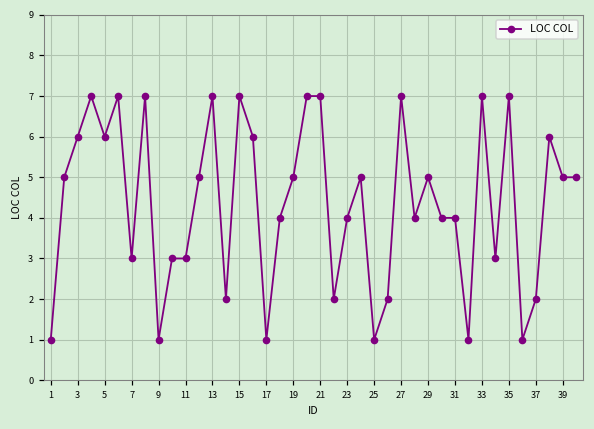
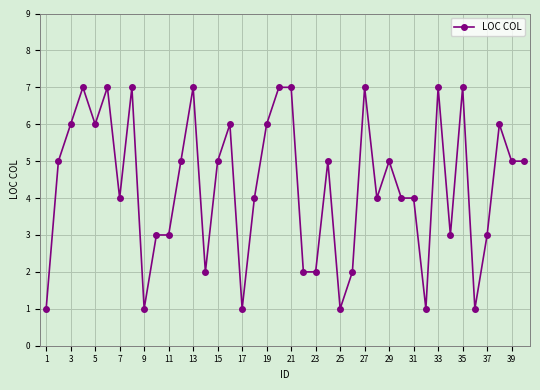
7: 3 -> 4
15: 7 -> 5
19: 5 -> 6
23: 4 -> 2
37: 2 -> 3
